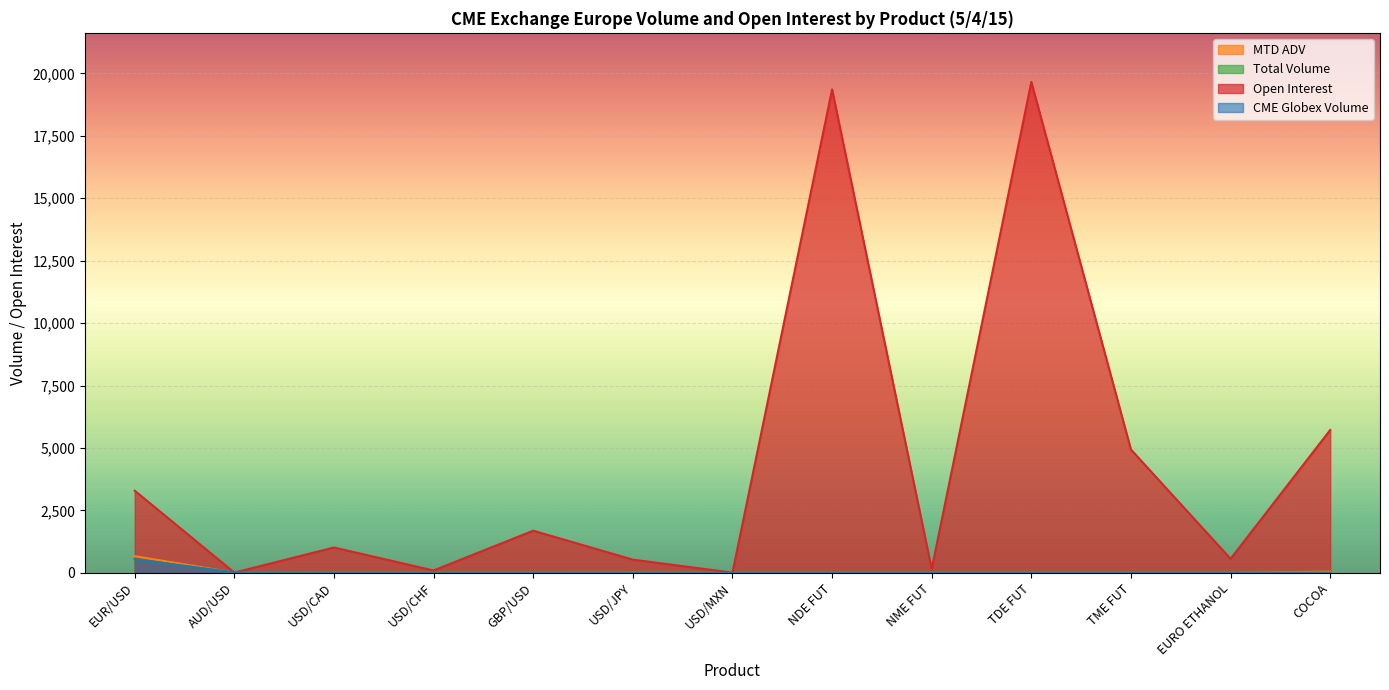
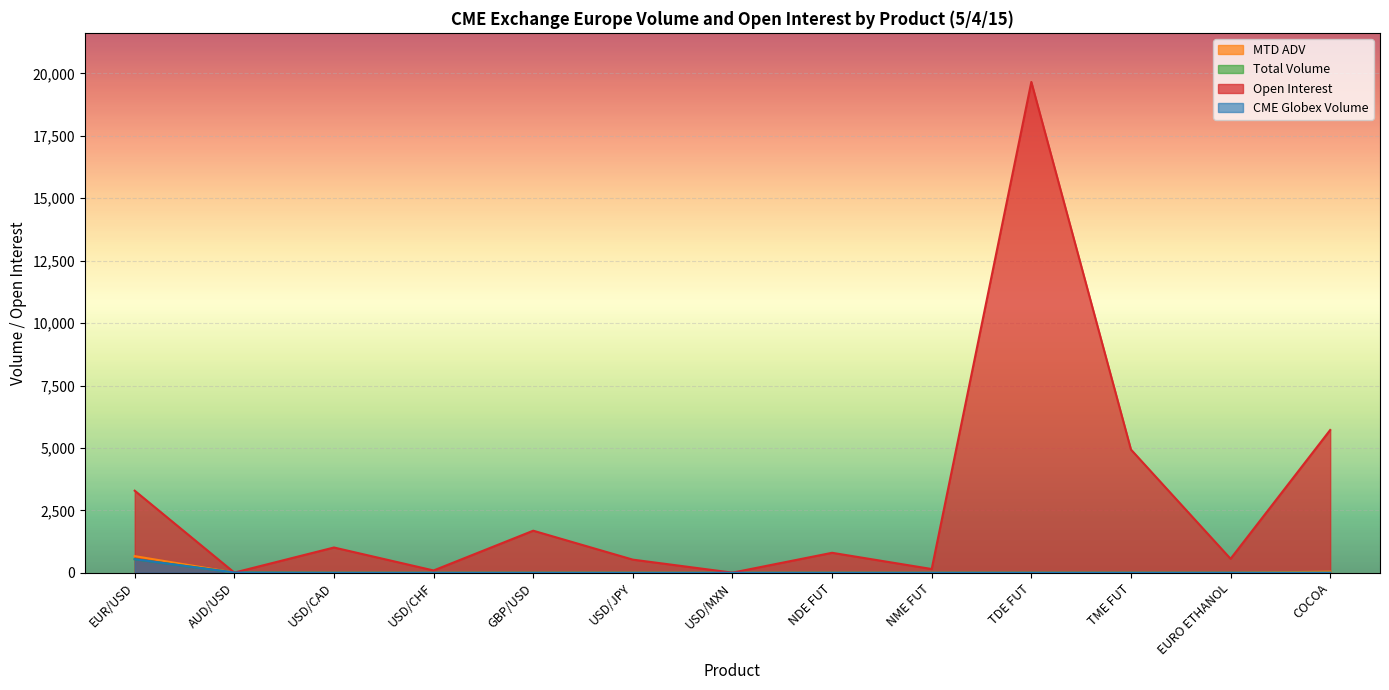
Open Interest, NDE FUT: 19,400 -> 800
